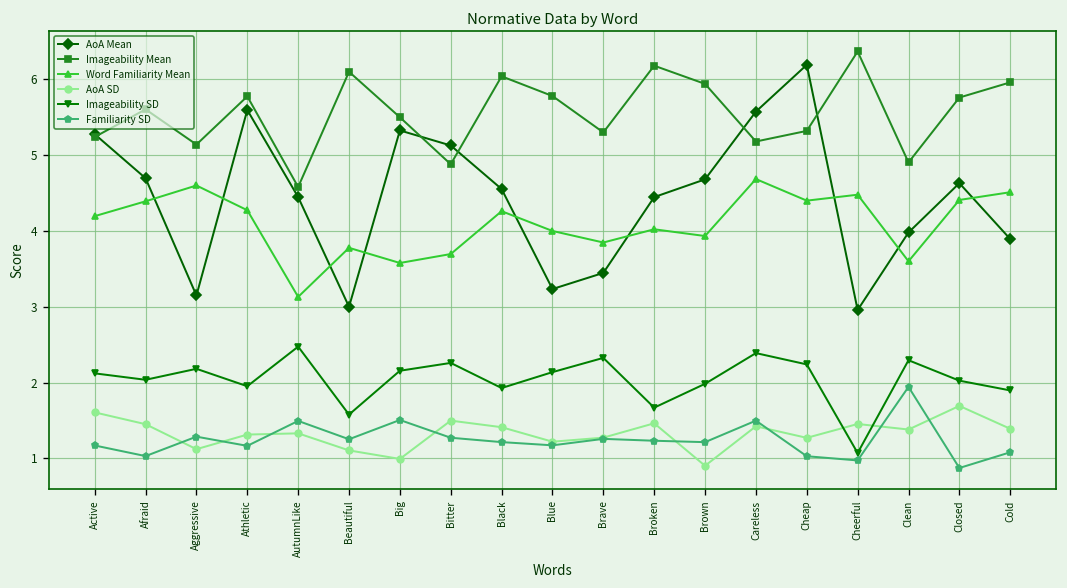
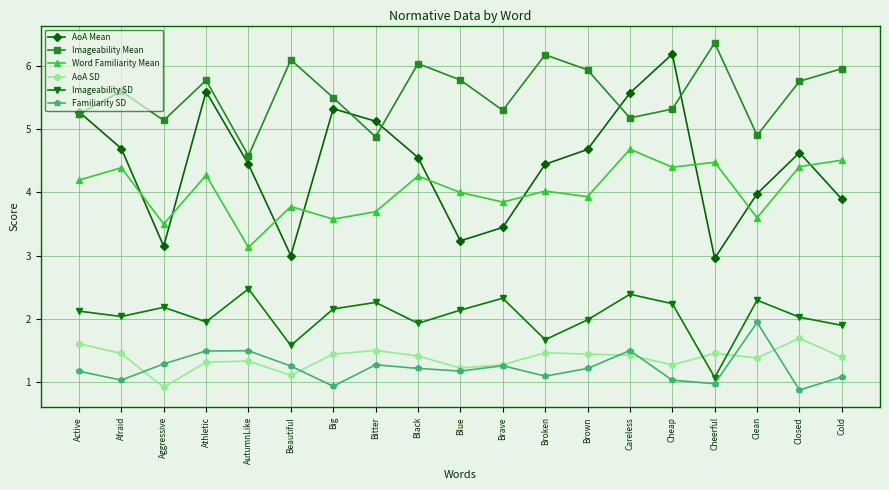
Word Familiarity Mean, Aggressive: 4.6 -> 3.5
AoA SD, Aggressive: 1.1 -> 0.9
Familiarity SD, Athletic: 1.2 -> 1.5
AoA SD, Big: 1.0 -> 1.4
Familiarity SD, Big: 1.5 -> 0.9
Familiarity SD, Broken: 1.2 -> 1.1
AoA SD, Brown: 0.9 -> 1.4
